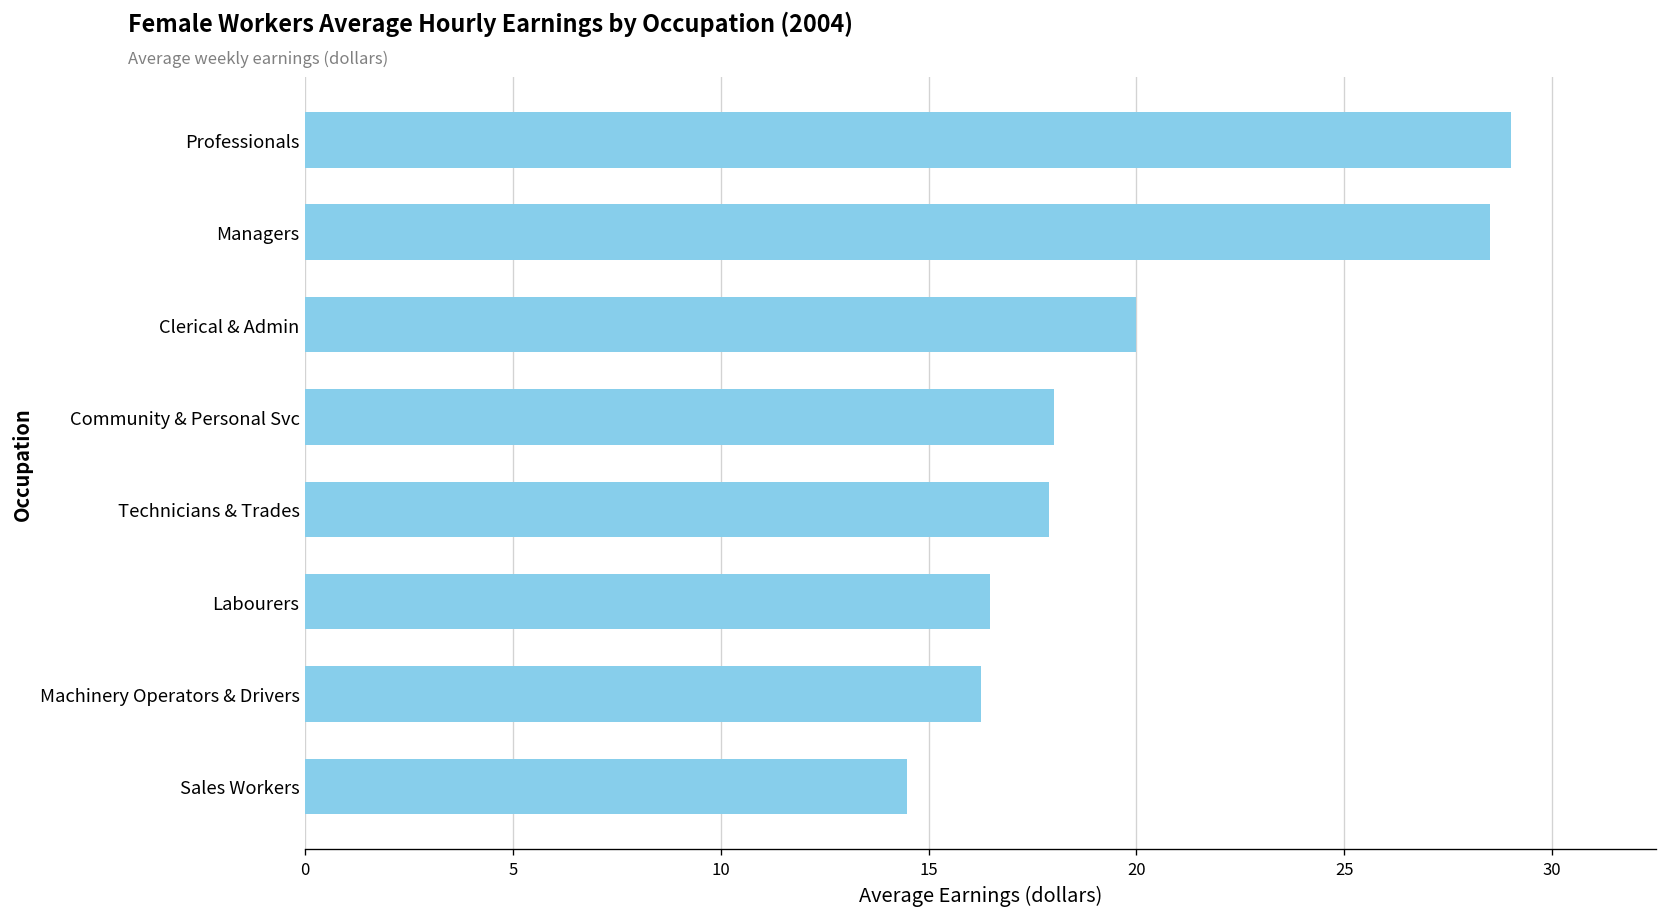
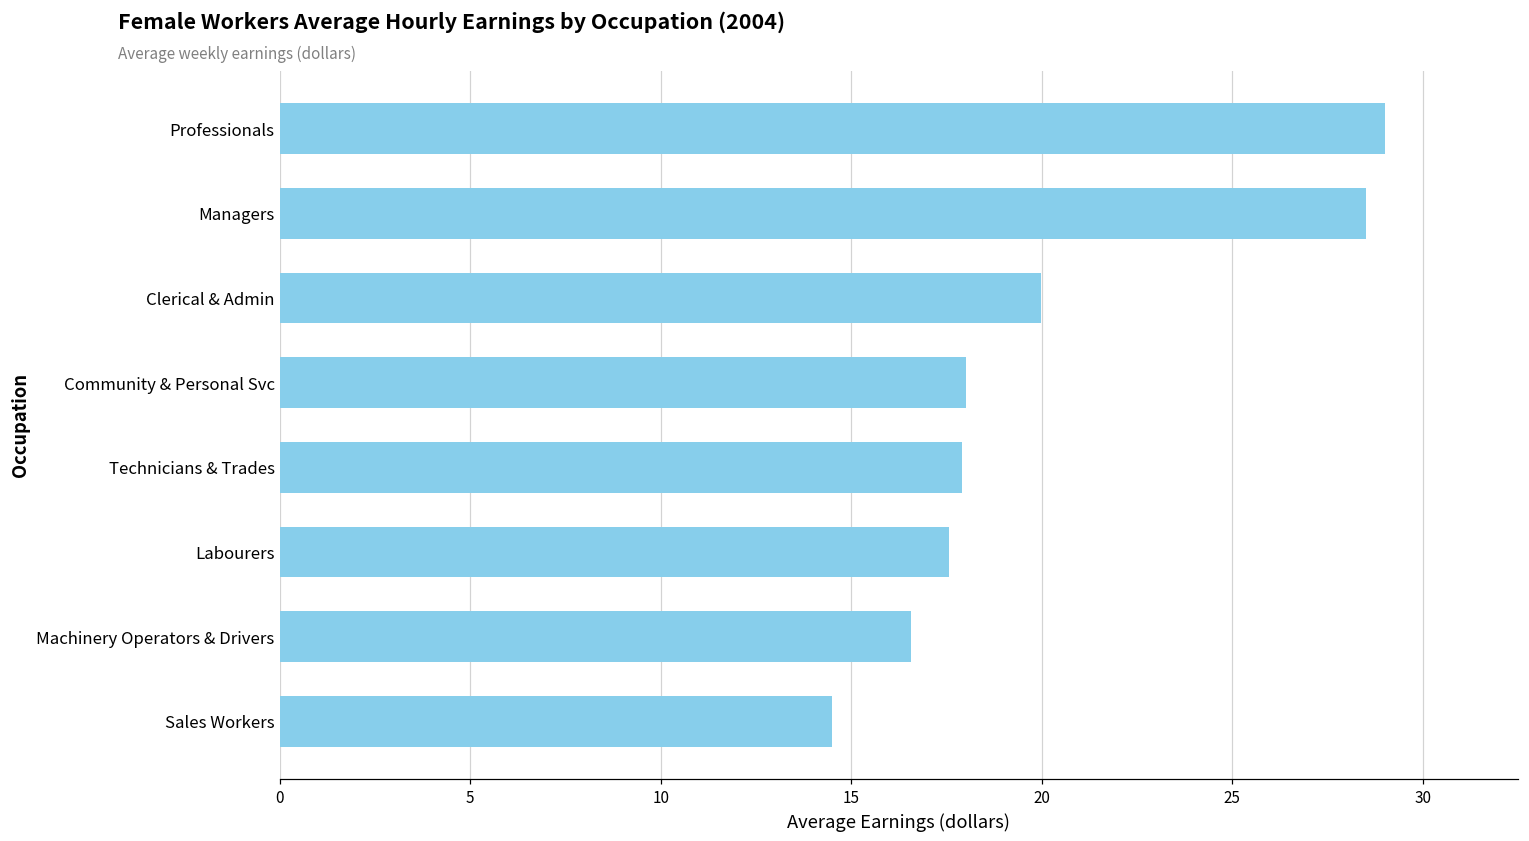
Labourers: 16.5 -> 17.6
Machinery Operators & Drivers: 16.3 -> 16.6
